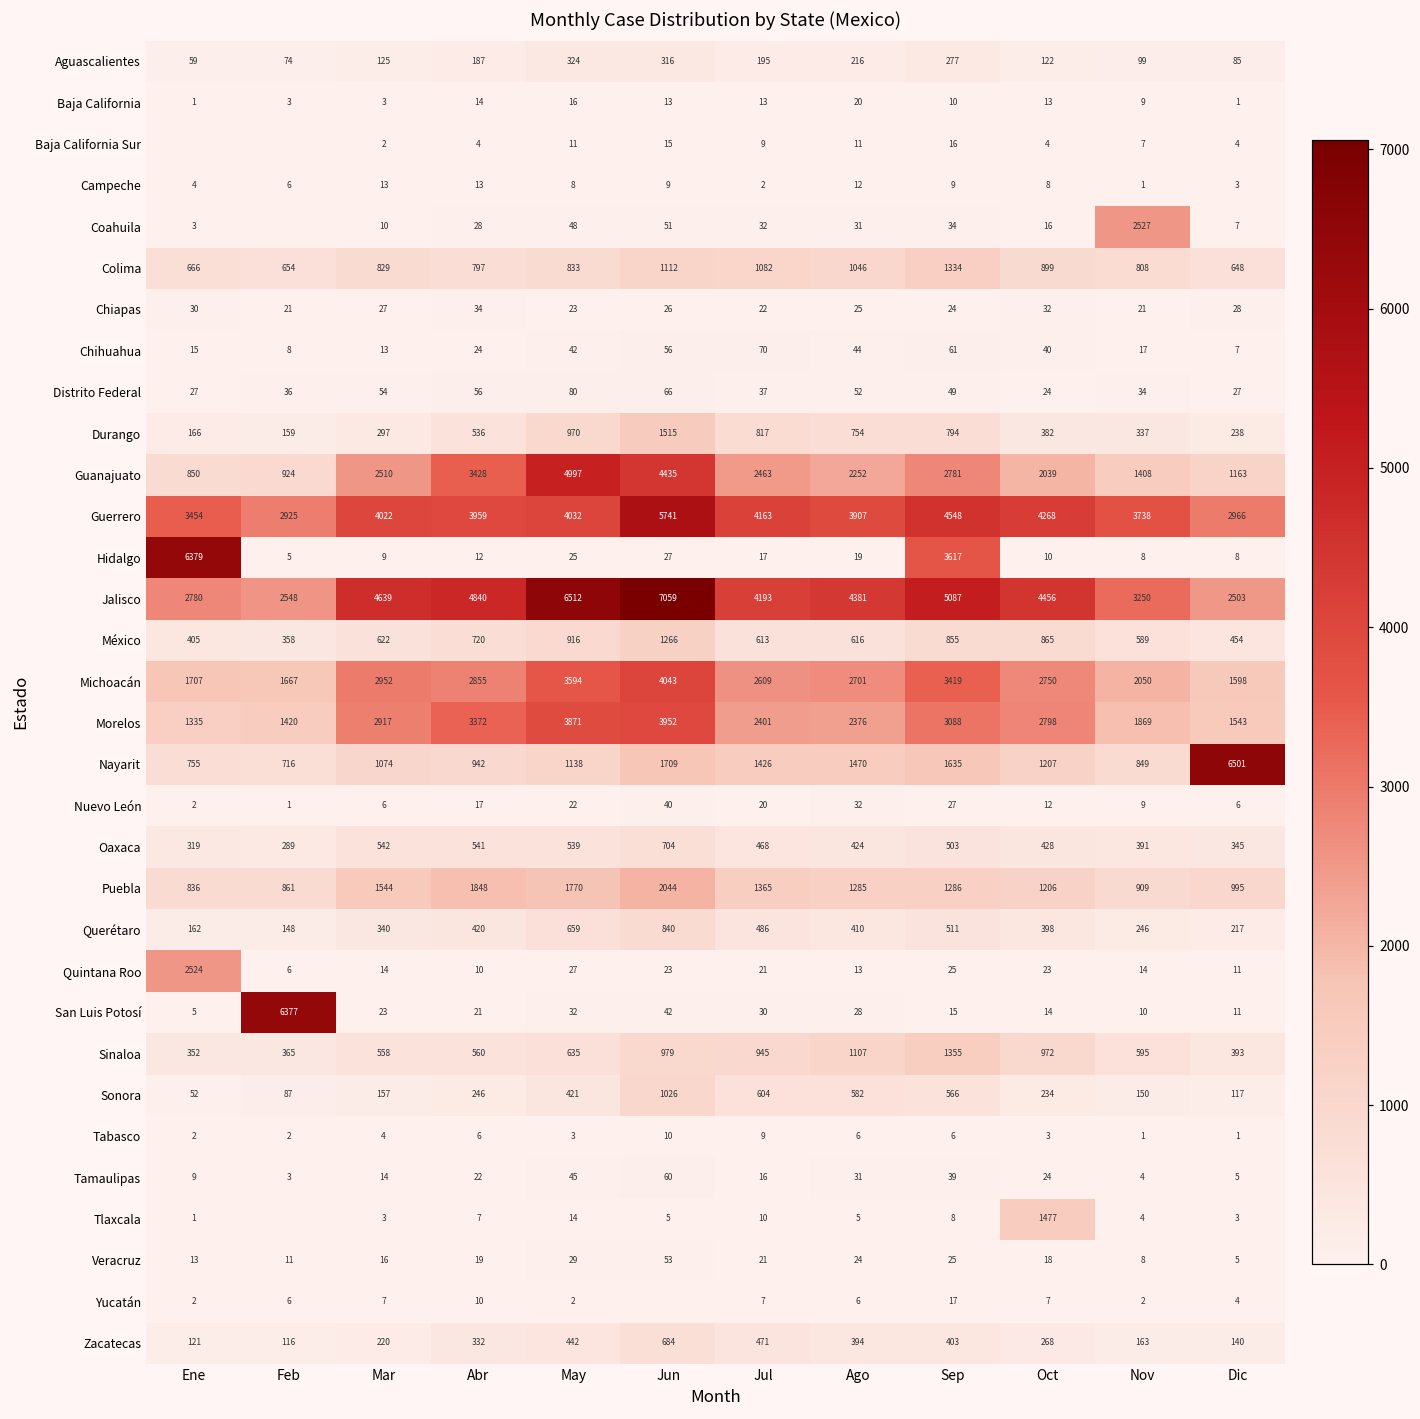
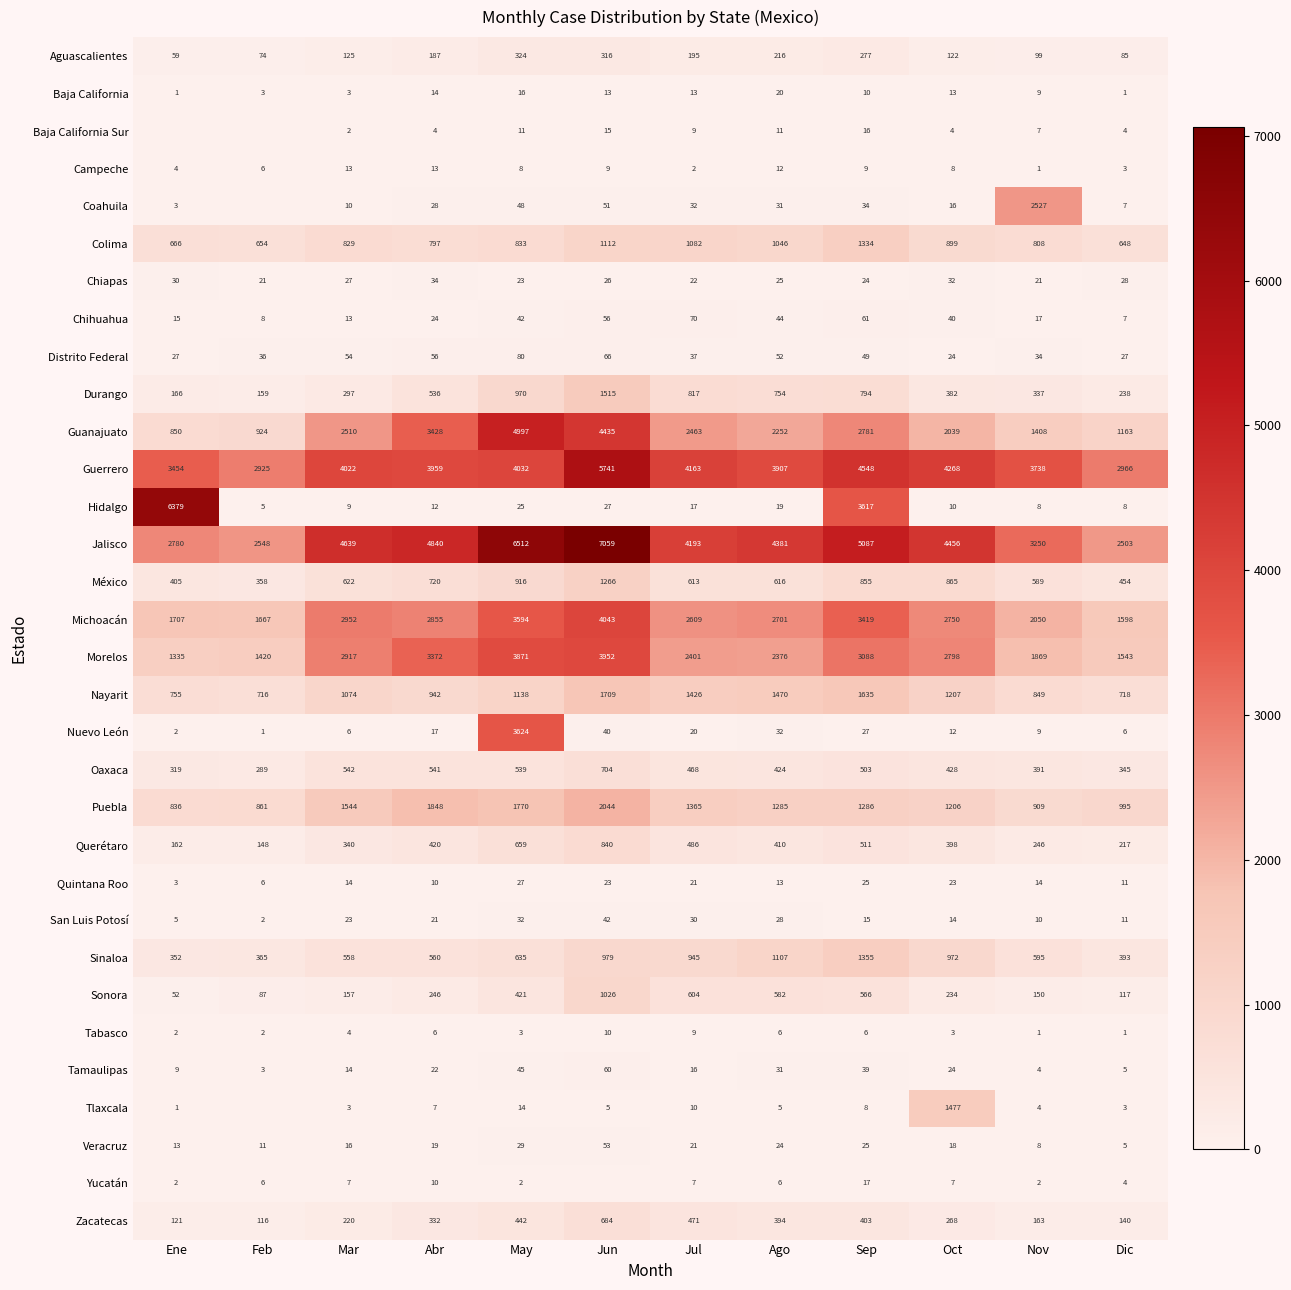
Nayarit, Dic: 6501 -> 718
Nuevo León, May: 22 -> 3624
Quintana Roo, Ene: 2524 -> 3
San Luis Potosí, Feb: 6377 -> 2
